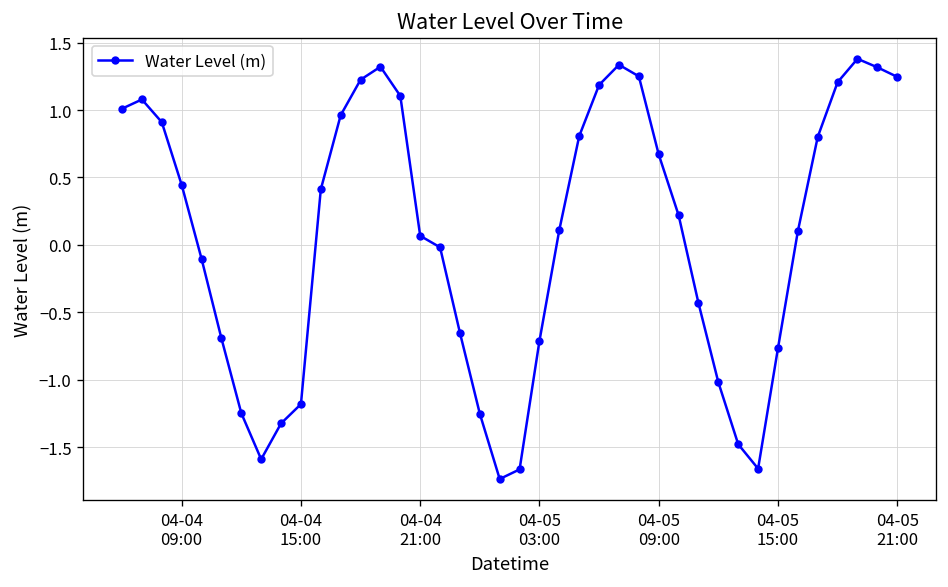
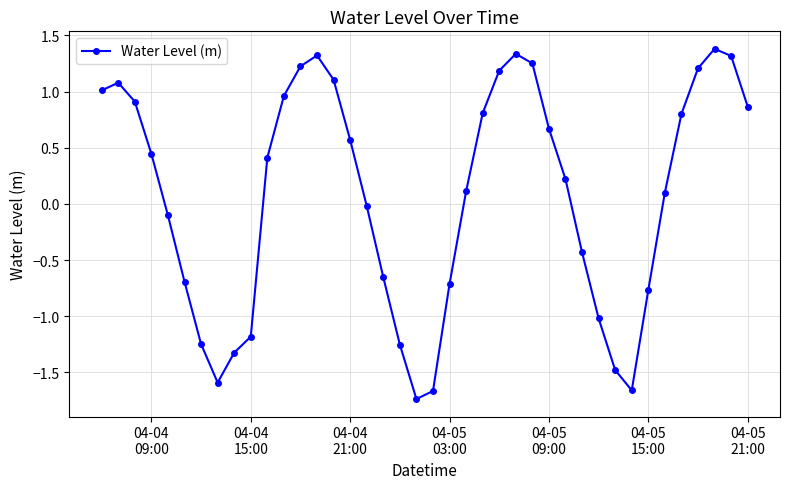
04-04 21:00: 0.07 -> 0.57
04-05 21:00: 1.25 -> 0.87
